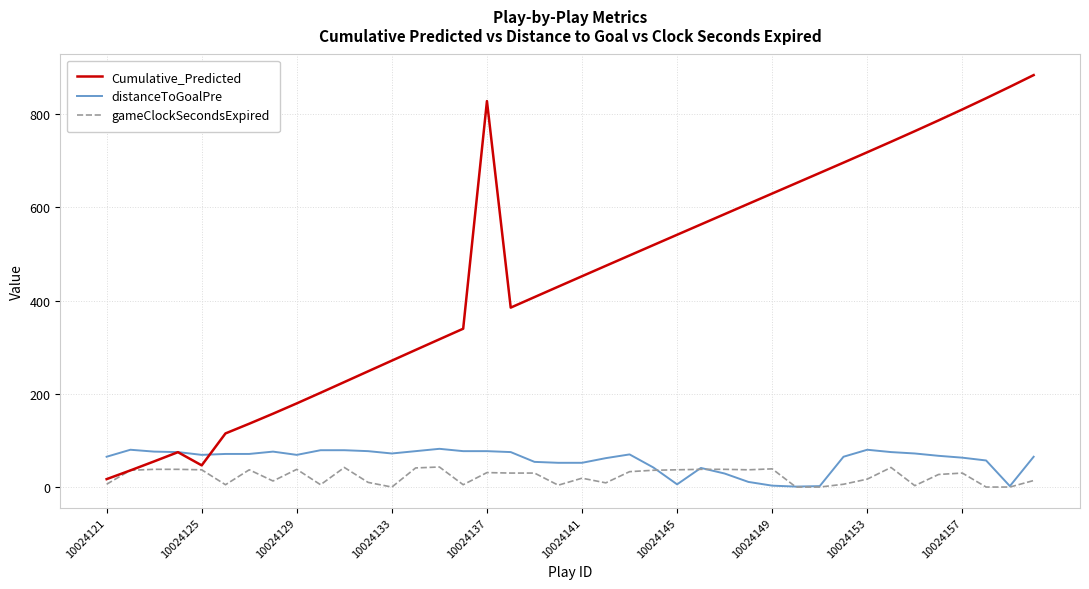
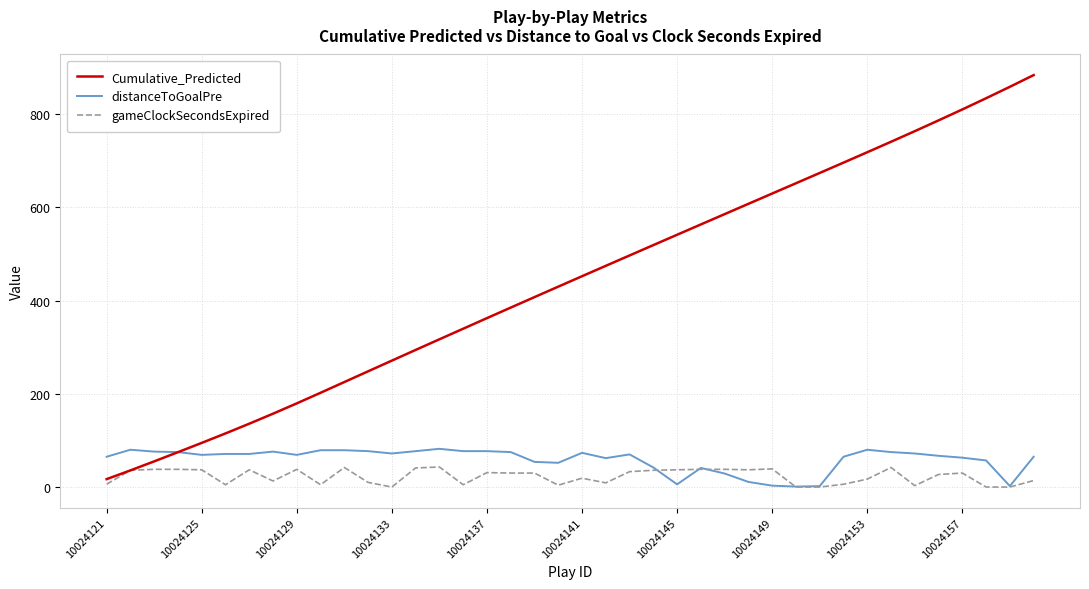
Cumulative_Predicted, 10024125: 50 -> 90
Cumulative_Predicted, 10024137: 830 -> 360
distanceToGoalPre, 10024141: 50 -> 70
